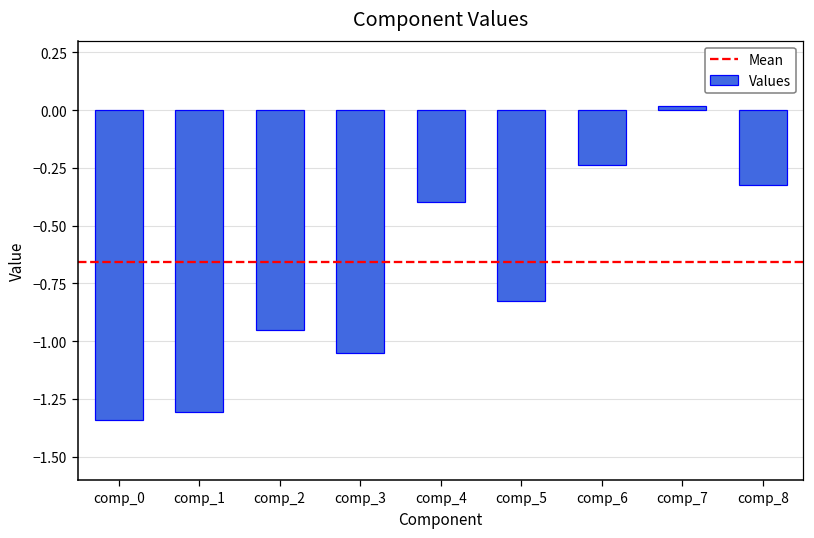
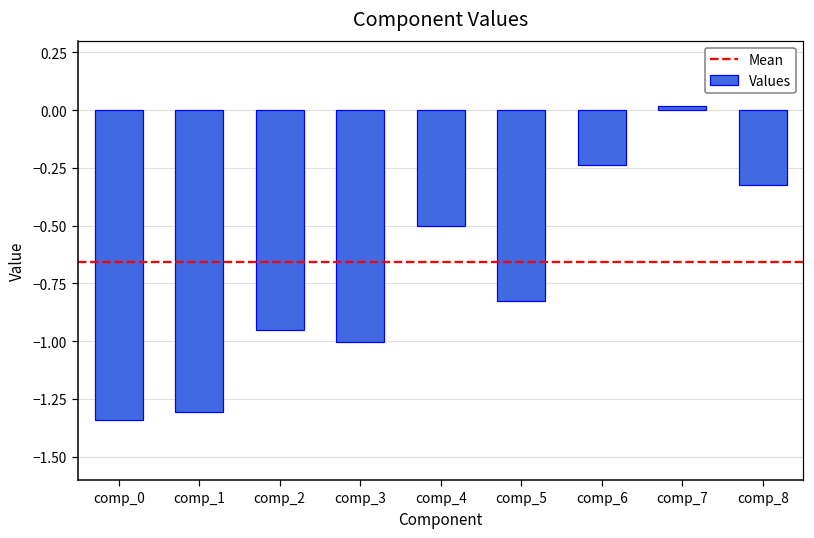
comp_3: -1.05 -> -1.00
comp_4: -0.40 -> -0.50
